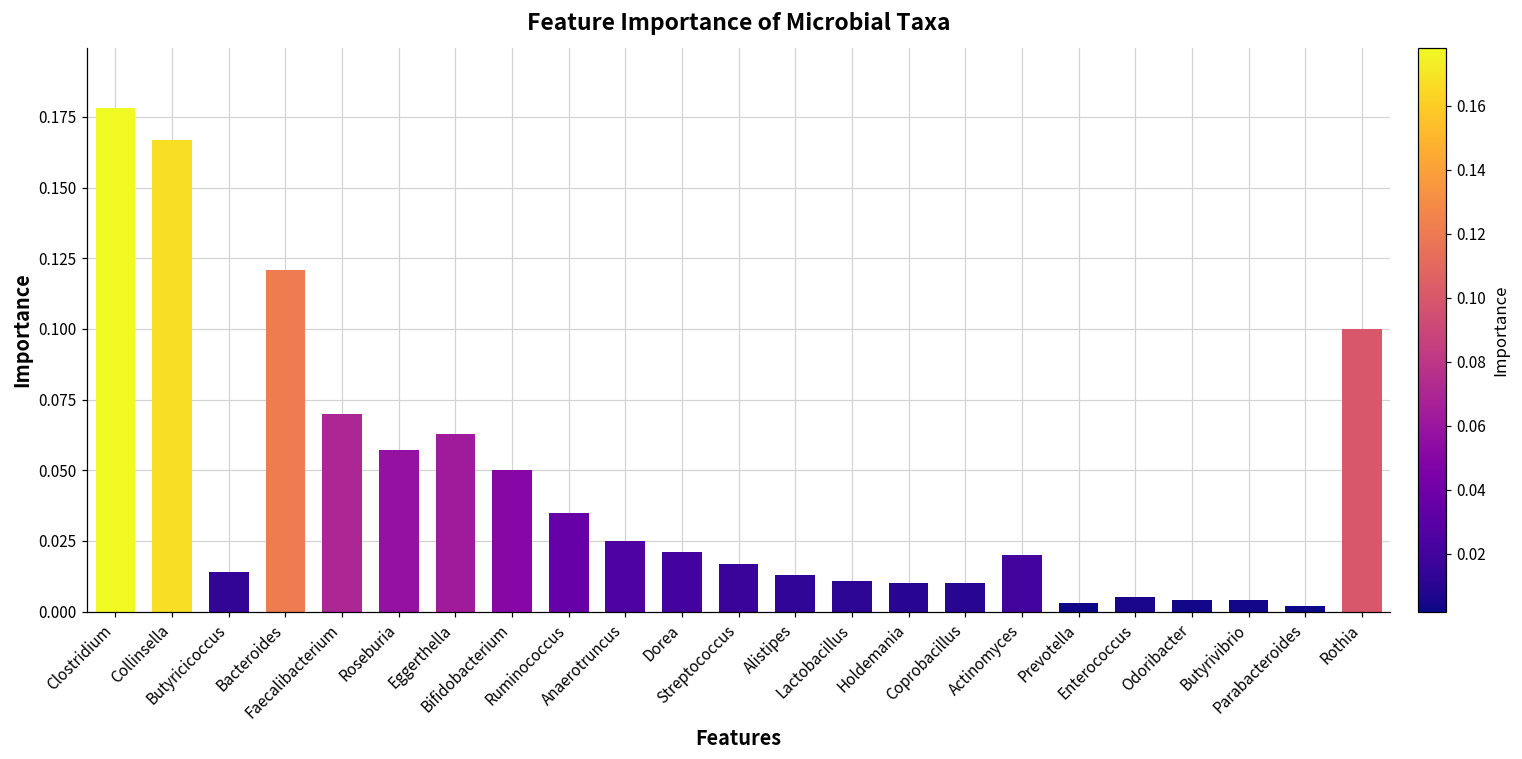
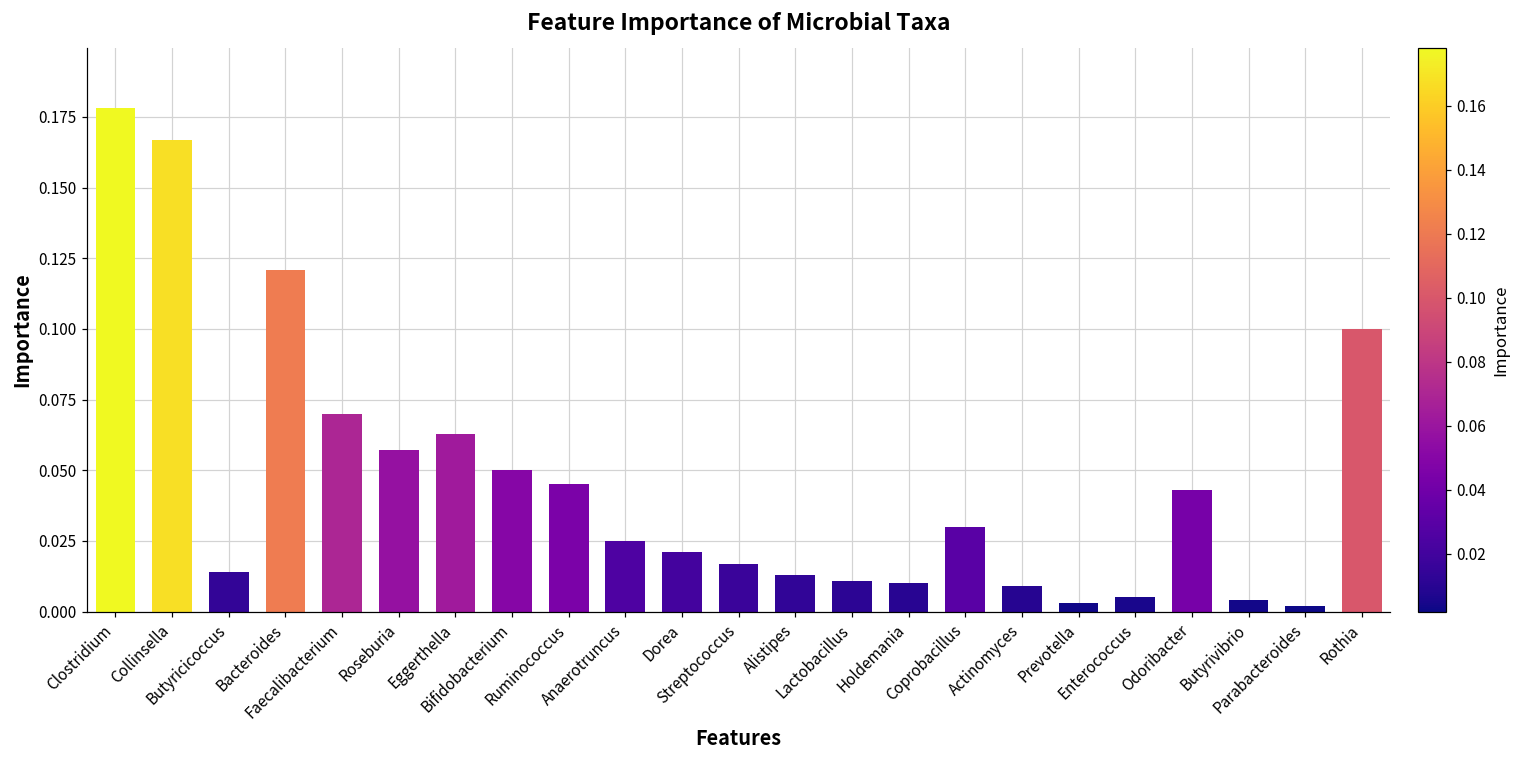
Ruminococcus: 0.035 -> 0.045
Coprobacillus: 0.01 -> 0.03
Actinomyces: 0.020 -> 0.009
Odoribacter: 0.004 -> 0.043
